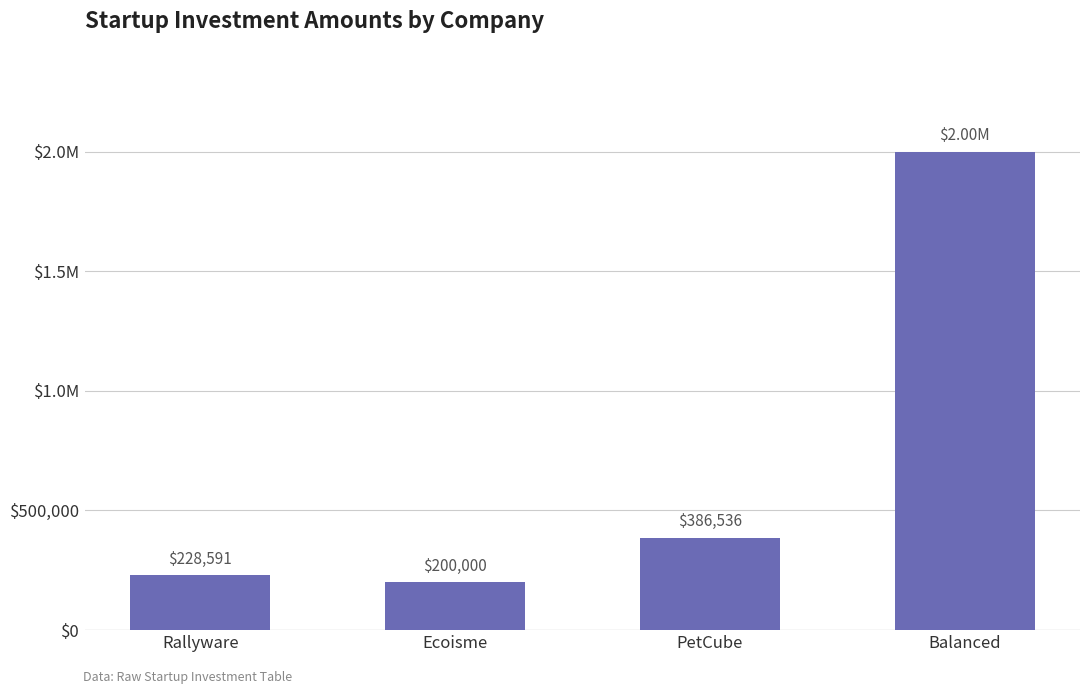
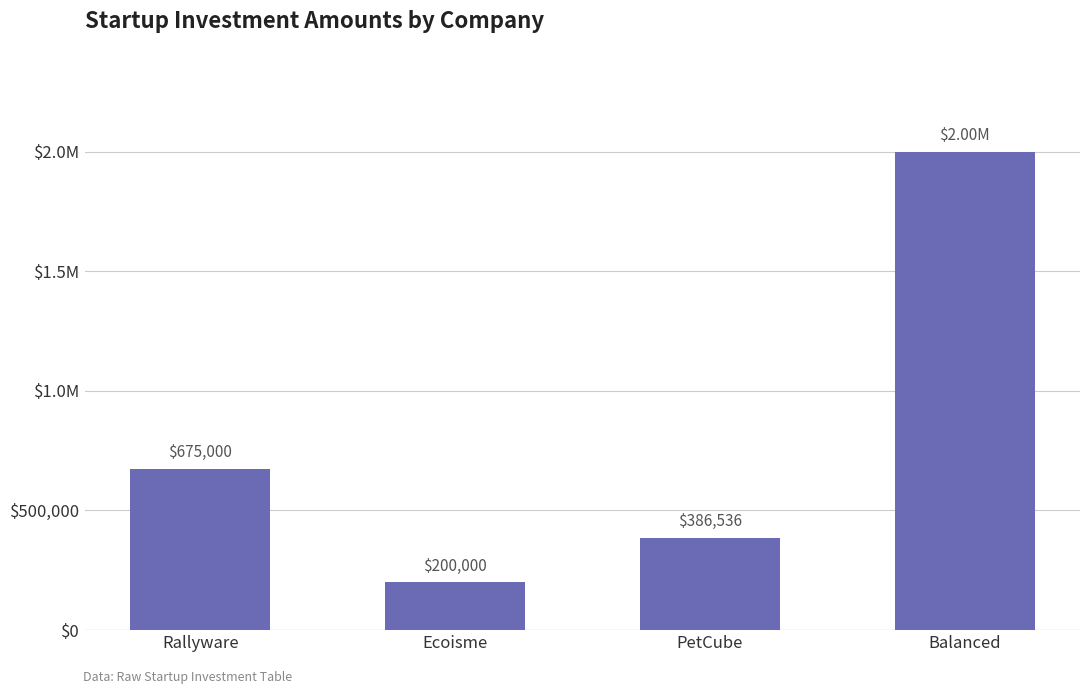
Rallyware: $228,591 -> $675,000
